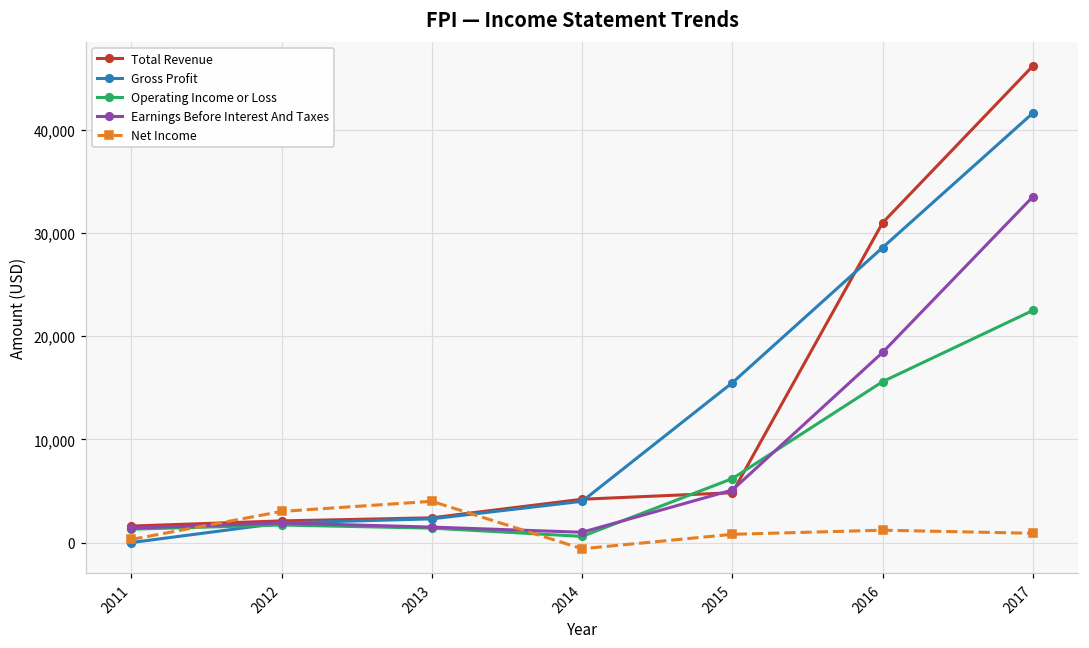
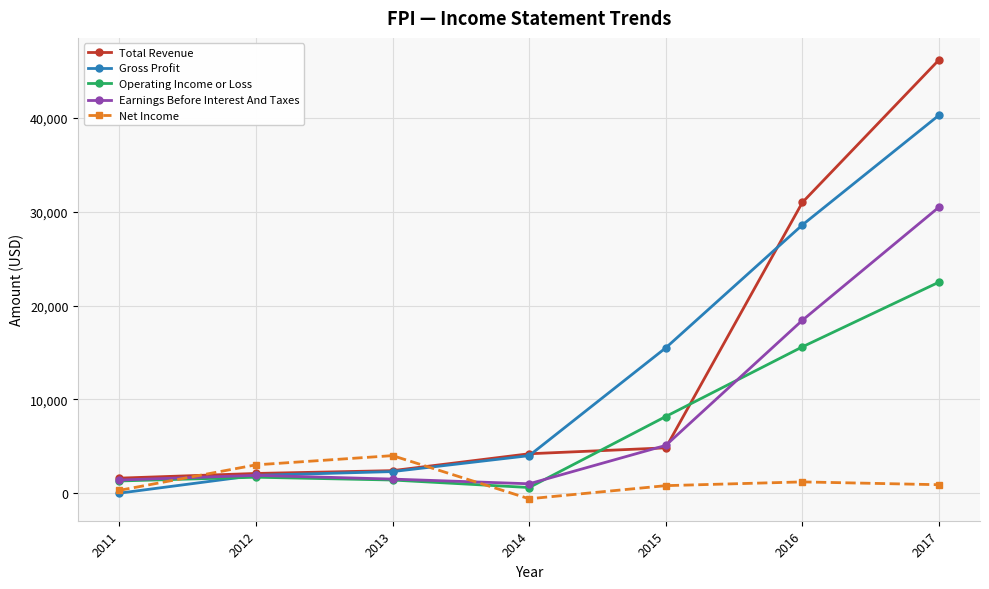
Operating Income or Loss, 2015: 6,000 -> 8,000
Gross Profit, 2017: 42,000 -> 40,000
Earnings Before Interest And Taxes, 2017: 34,000 -> 31,000
